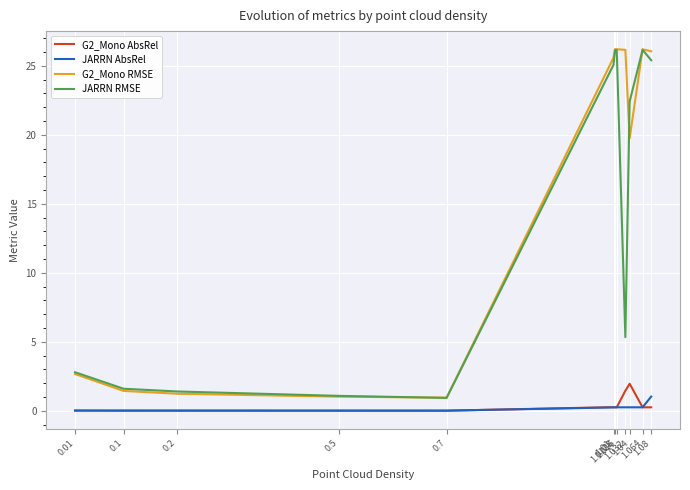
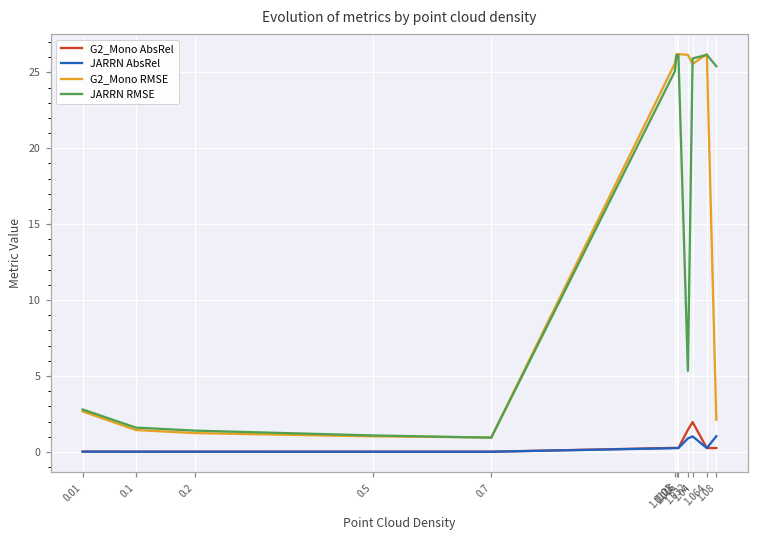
JARRN AbsRel, 1.032: 0.3 -> 0.9
JARRN AbsRel, 1.04: 0.3 -> 1.0
G2_Mono RMSE, 1.04: 19.8 -> 25.6
JARRN RMSE, 1.04: 22.4 -> 25.9
G2_Mono RMSE, 1.08: 26.0 -> 2.1
